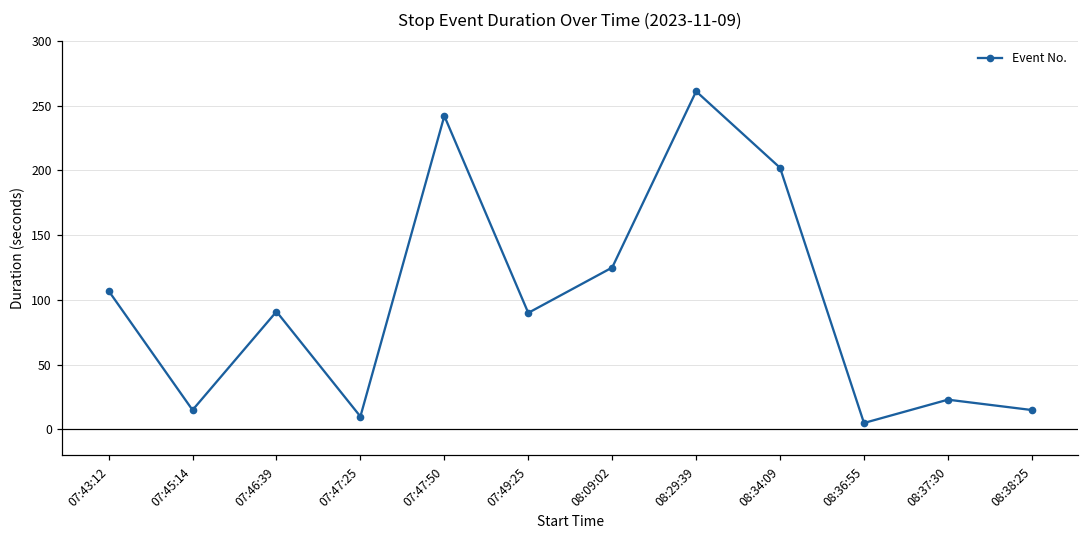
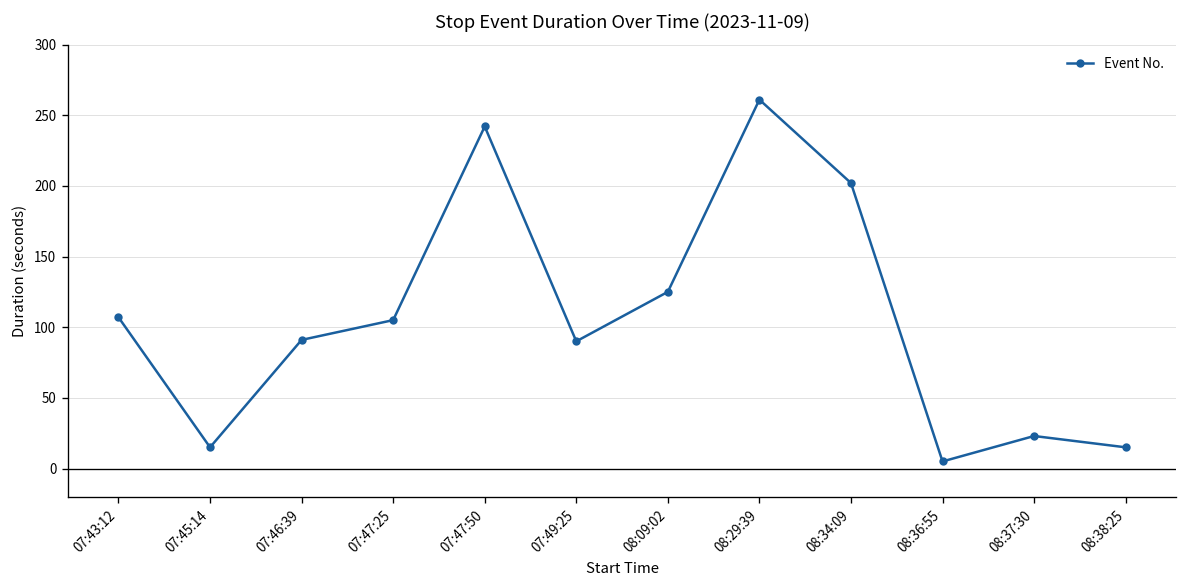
07:47:25: 10 -> 105
